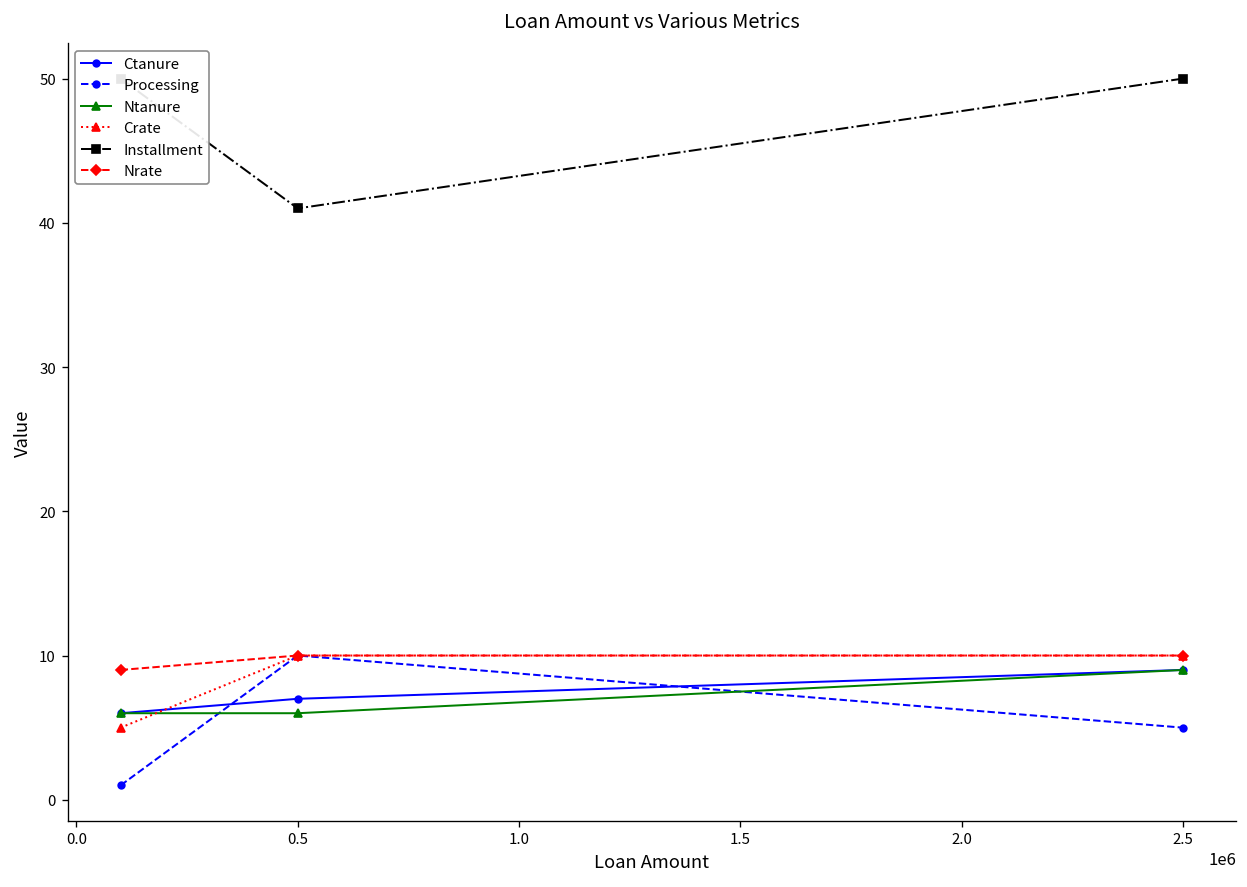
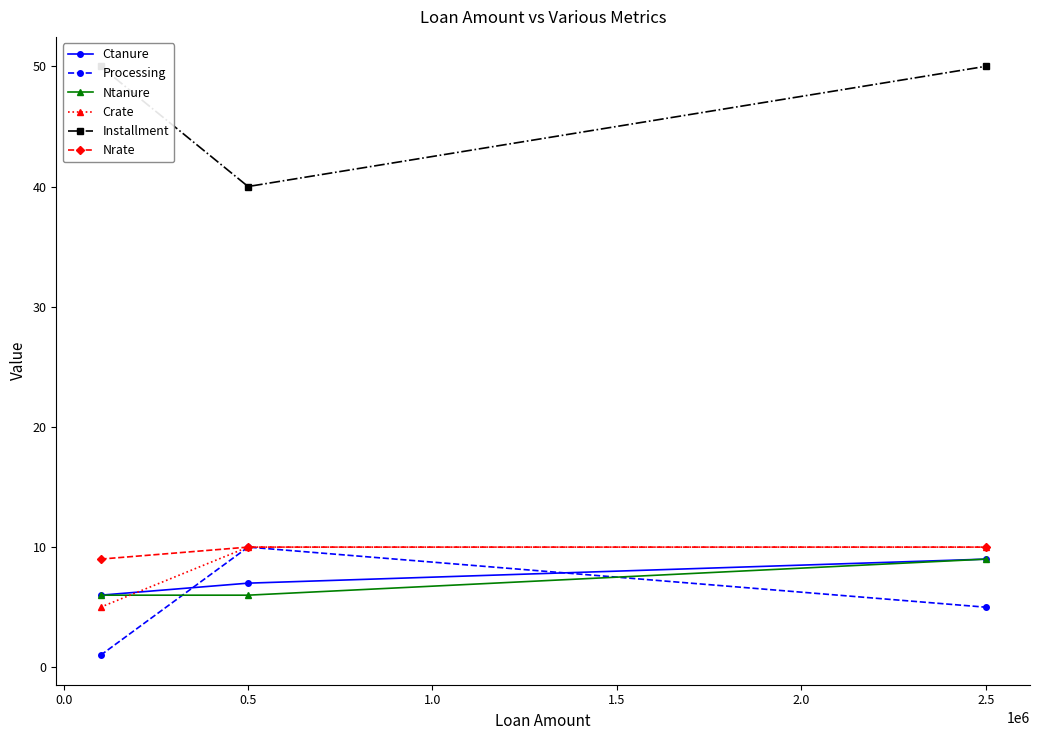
Installment, 0.5: 41 -> 40
